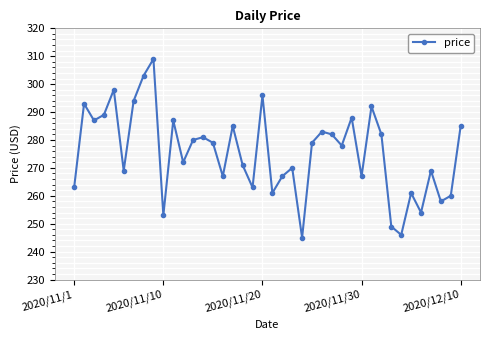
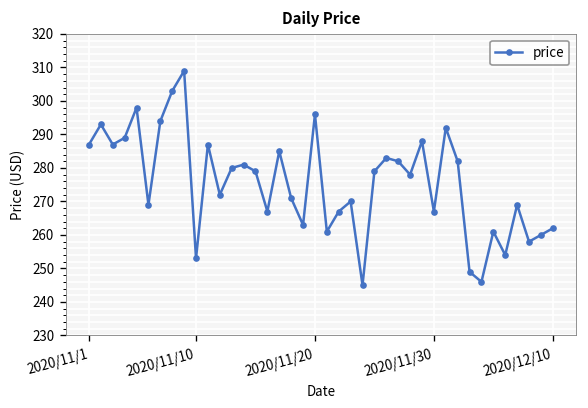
2020/11/1: 263 -> 287
2020/12/10: 285 -> 262
